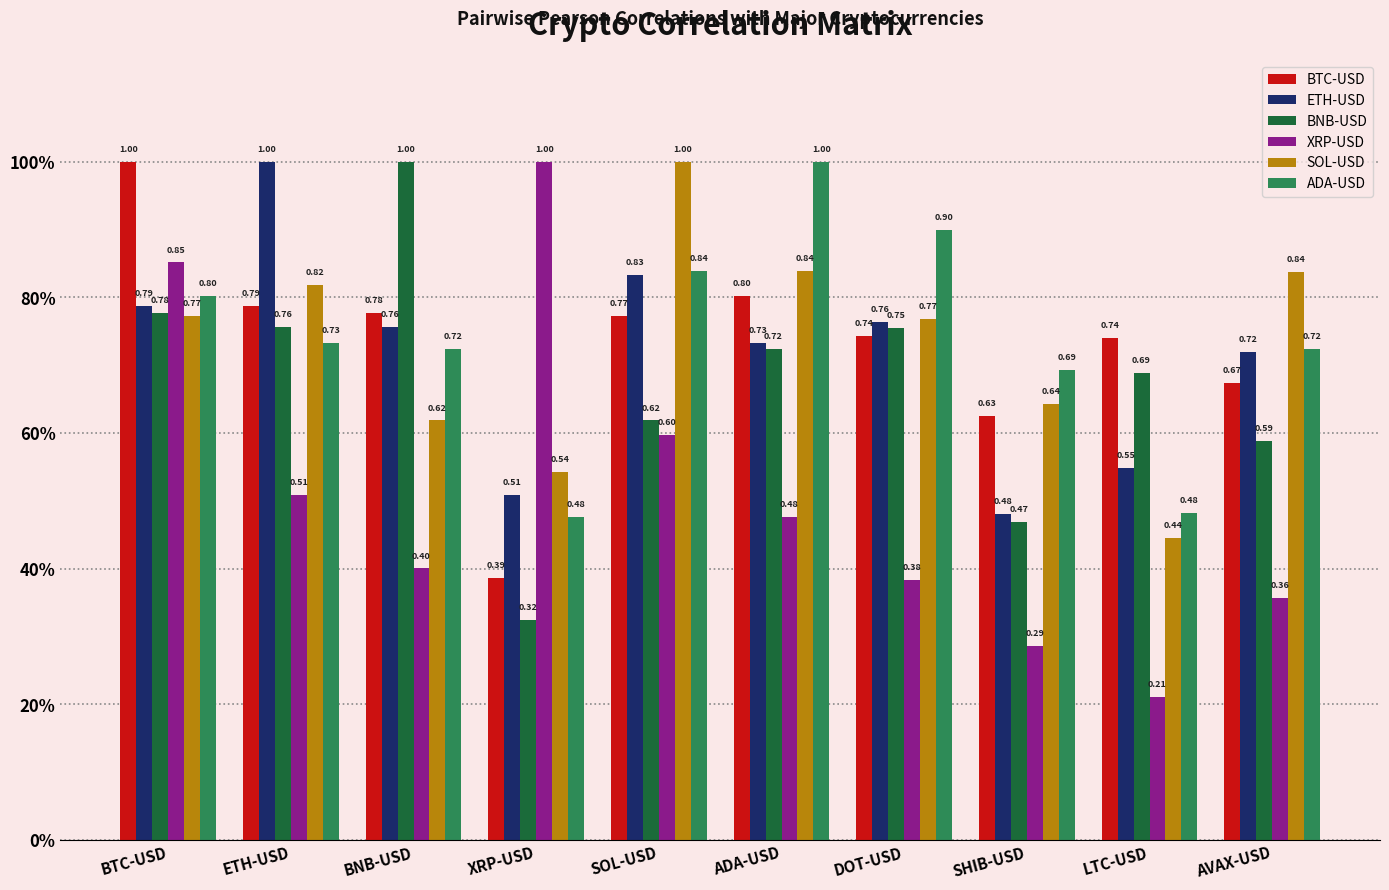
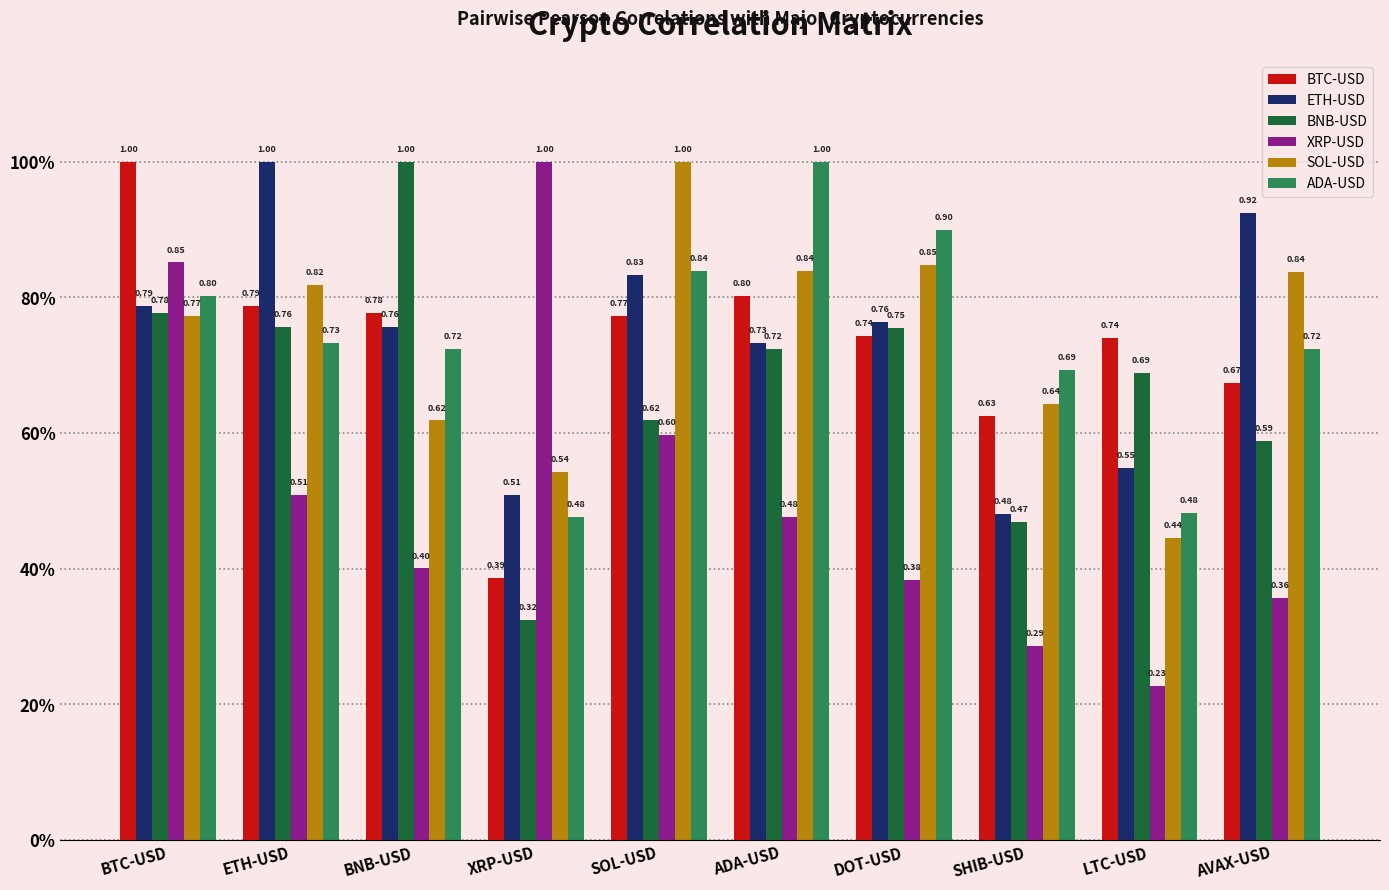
SOL-USD, DOT-USD: 0.77 -> 0.85
XRP-USD, LTC-USD: 0.21 -> 0.23
ETH-USD, AVAX-USD: 0.72 -> 0.92
